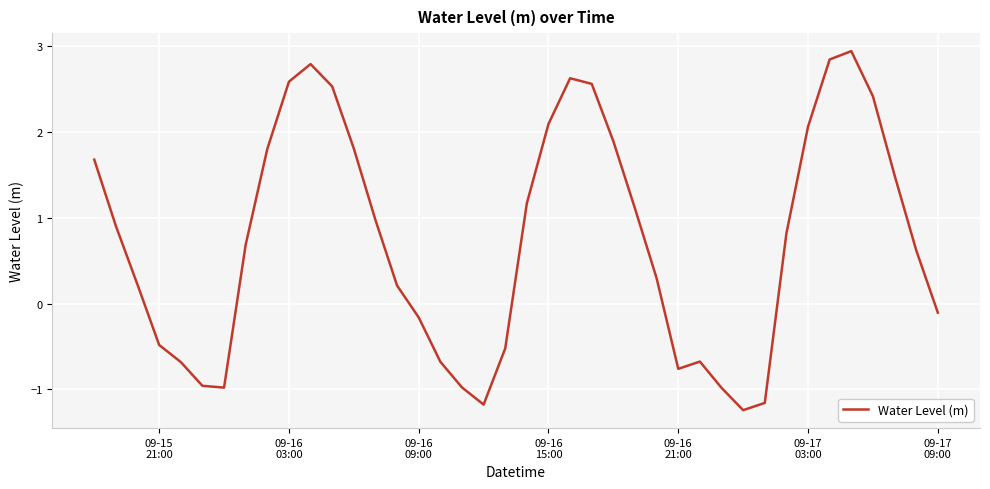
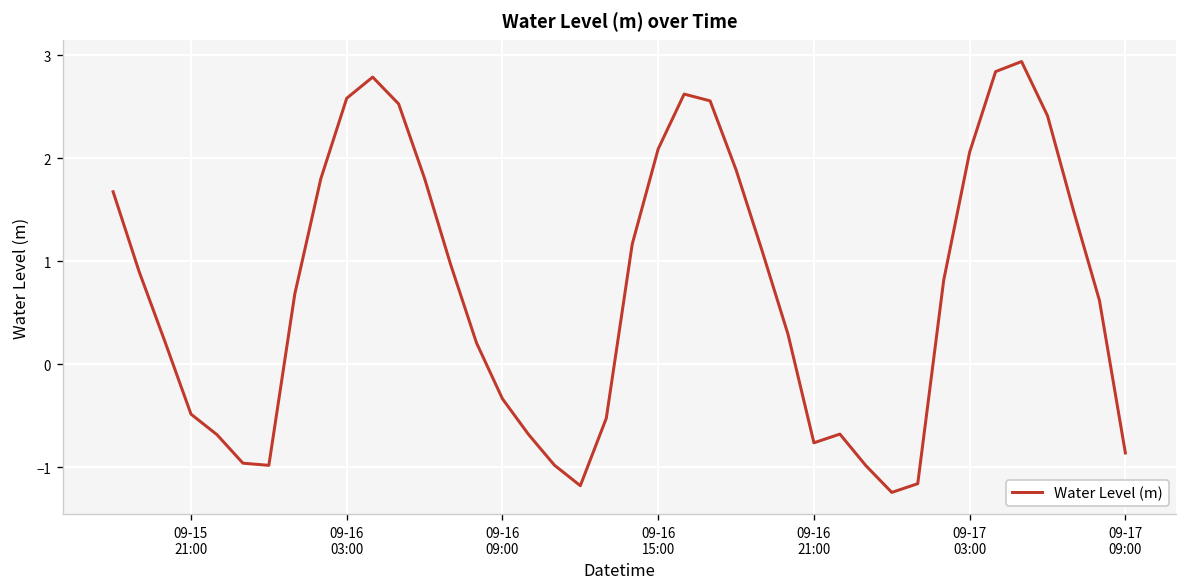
09-16 09:00: -0.2 -> -0.3
09-17 09:00: -0.1 -> -0.9
